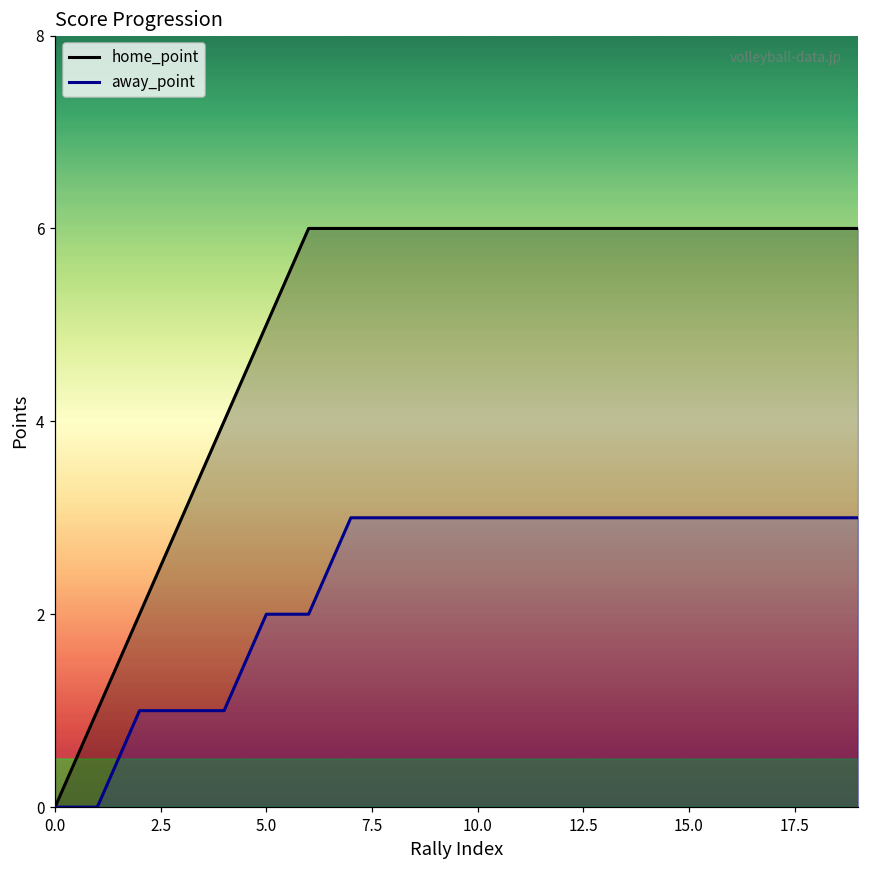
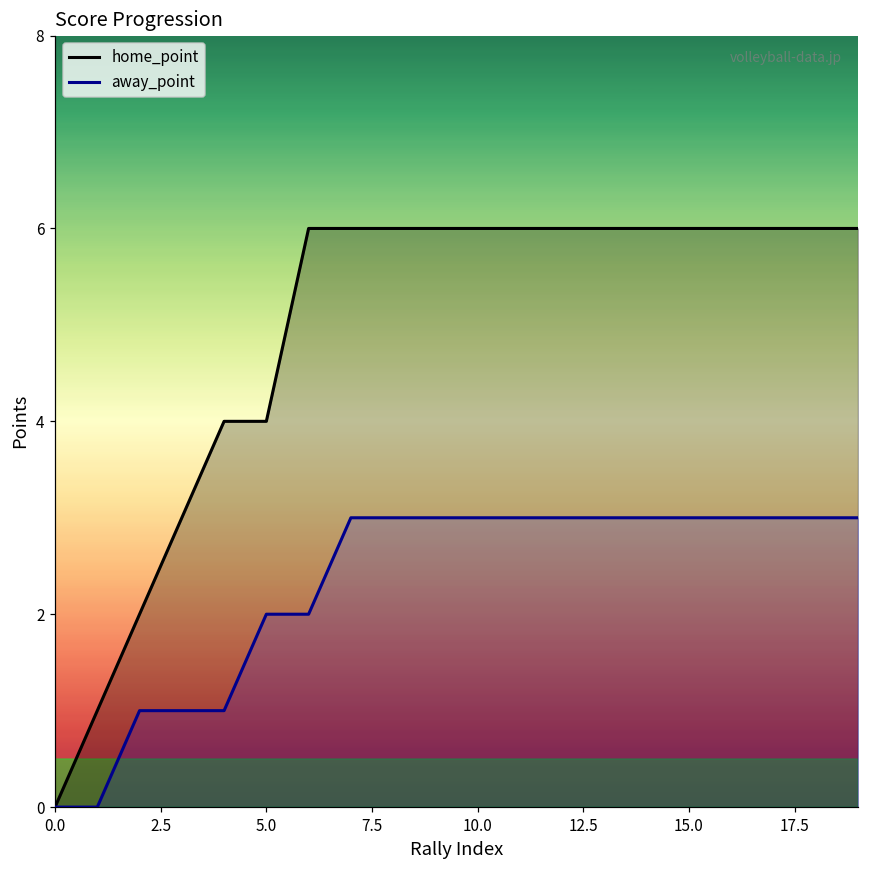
home_point, 5.0: 5 -> 4
